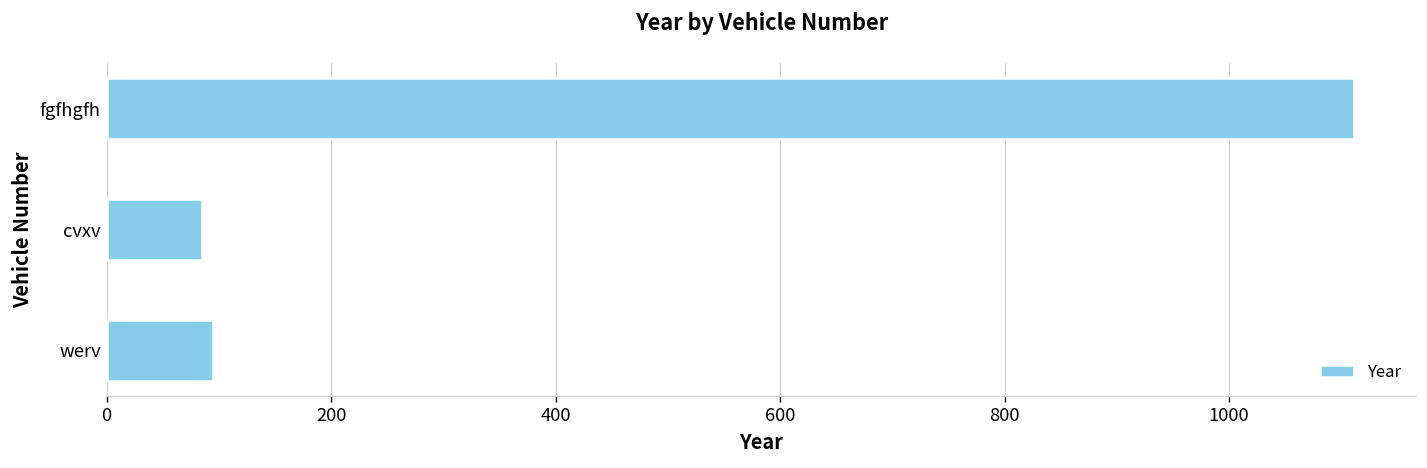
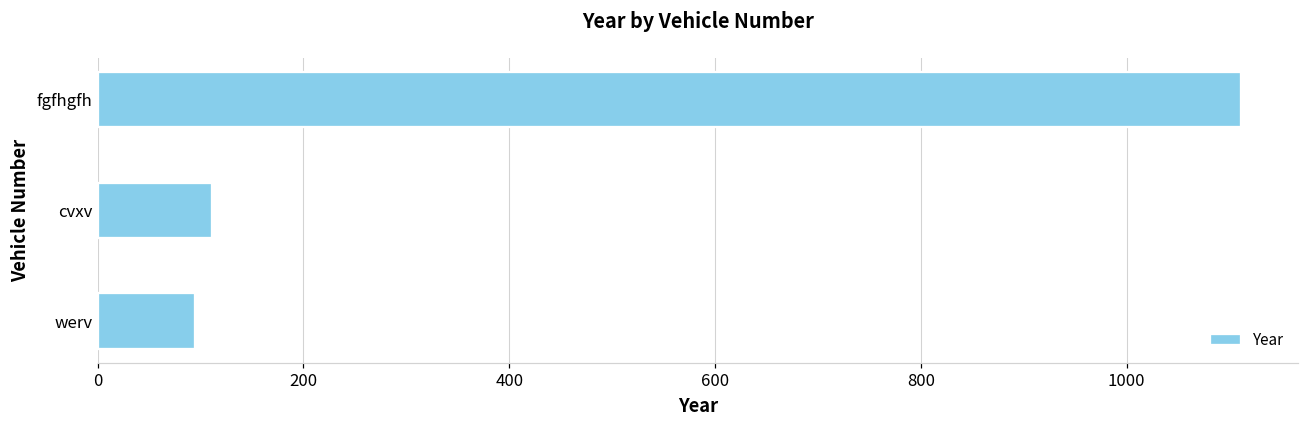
cvxv: 90 -> 110
